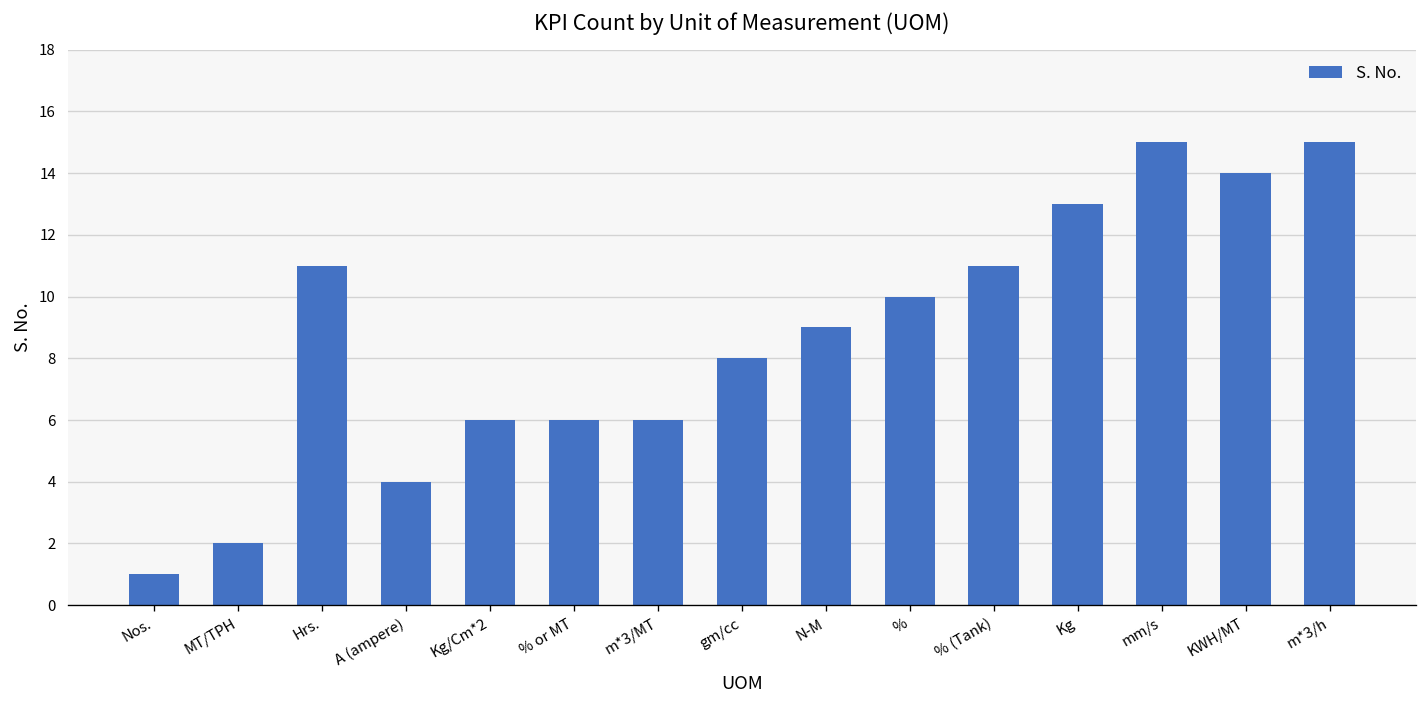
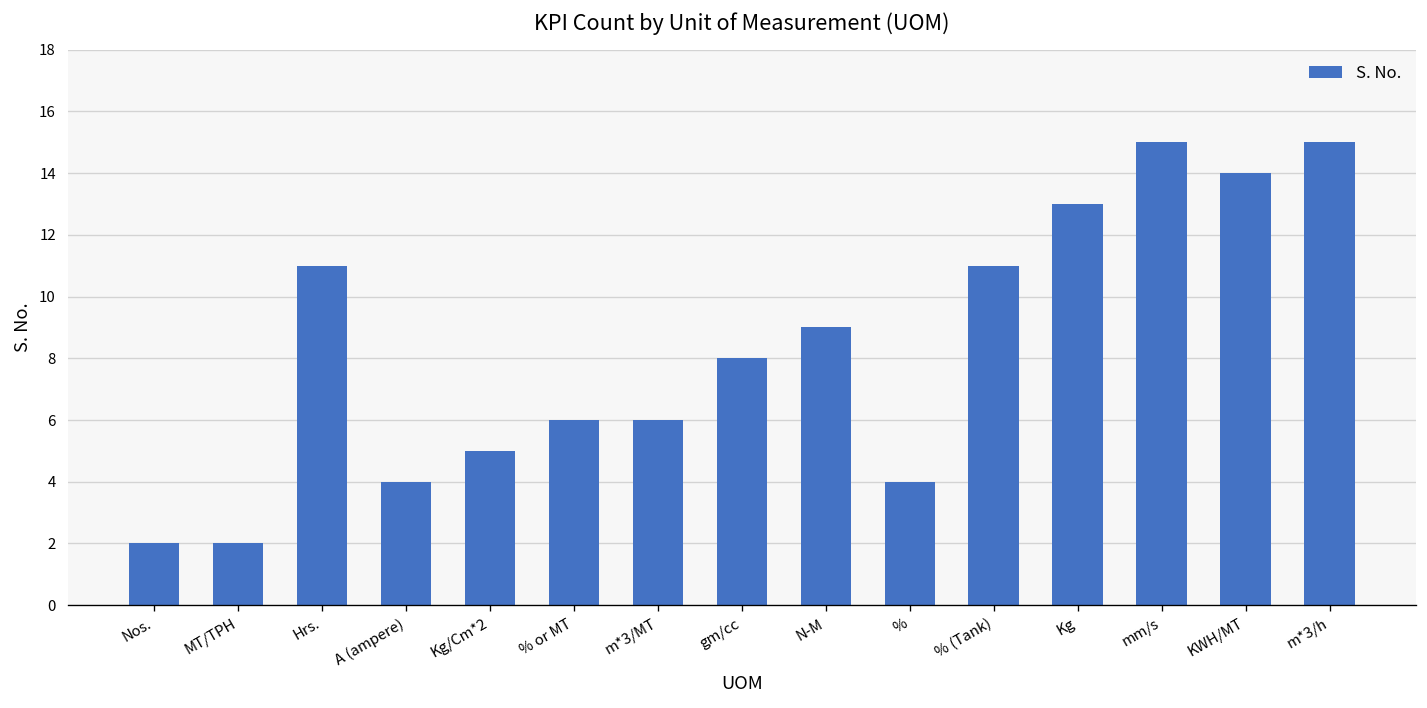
Nos.: 1 -> 2
Kg/Cm*2: 6 -> 5
%: 10 -> 4
